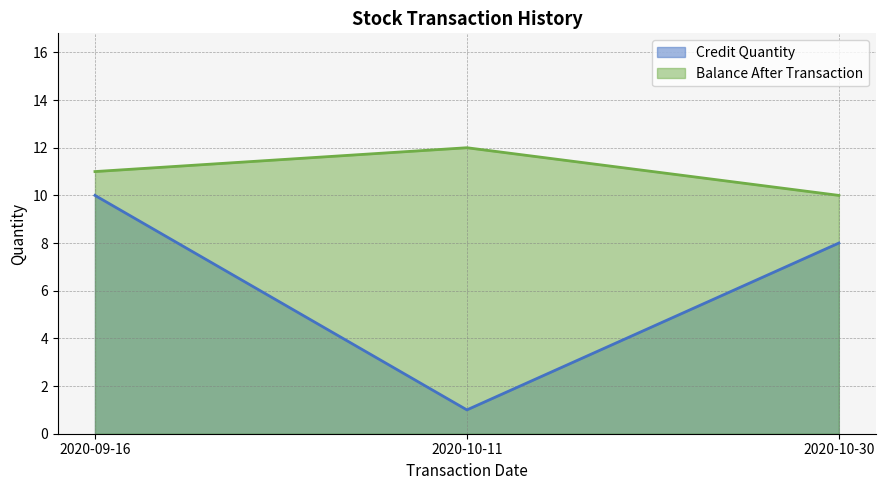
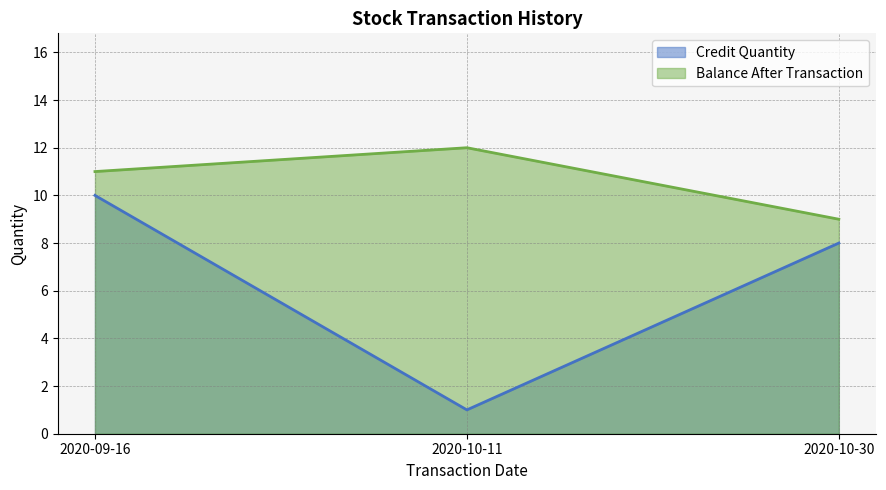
Balance After Transaction, 2020-10-30: 10 -> 9
